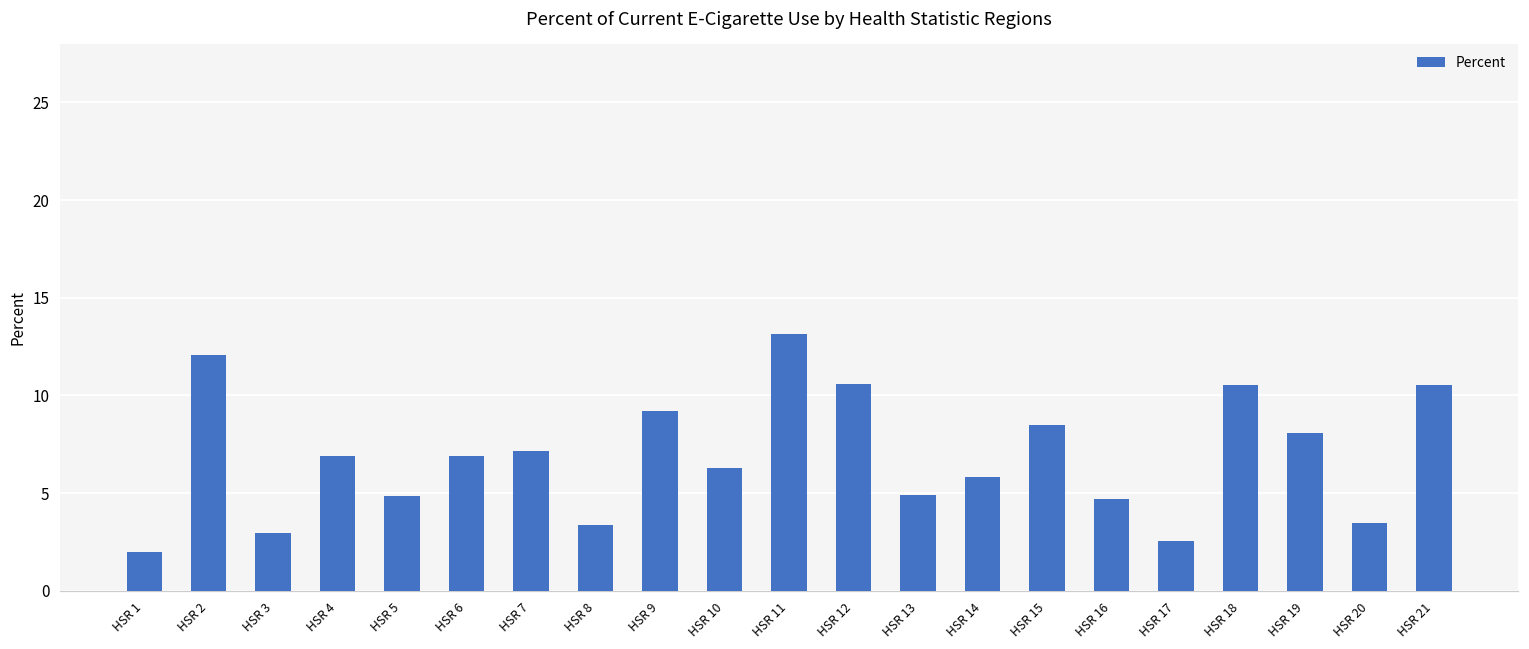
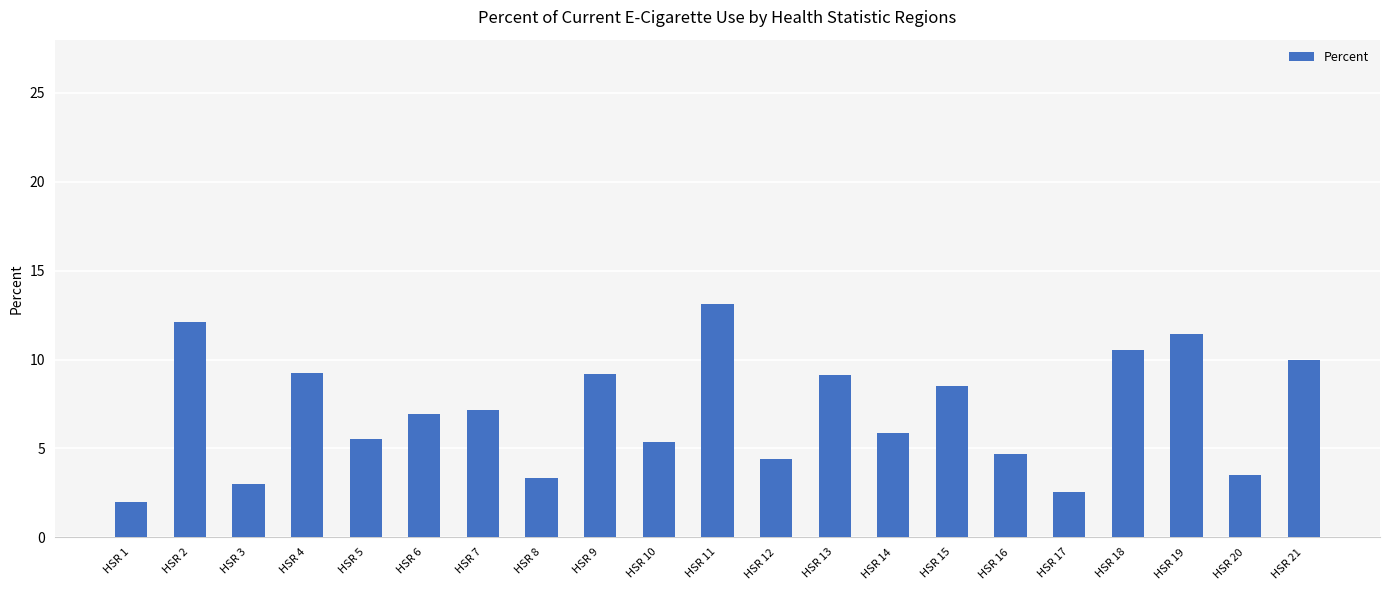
HSR 4: 6.9 -> 9.2
HSR 5: 4.9 -> 5.5
HSR 10: 6.3 -> 5.4
HSR 12: 10.6 -> 4.4
HSR 13: 4.9 -> 9.2
HSR 19: 8.1 -> 11.4
HSR 21: 10.5 -> 10.0
